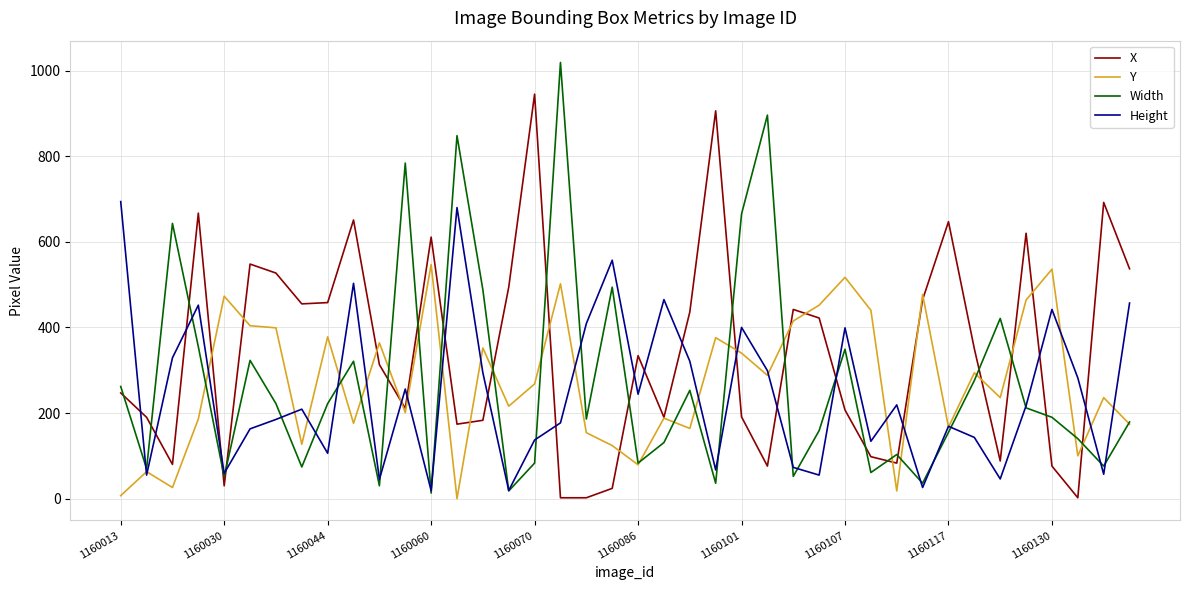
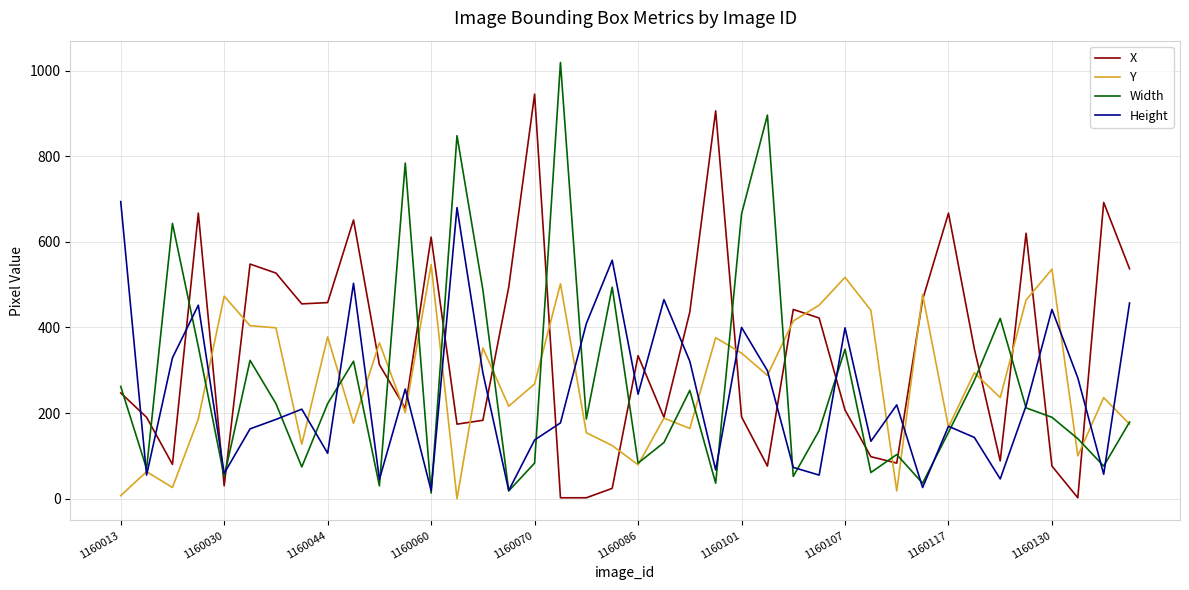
X, 1160117: 650 -> 670
